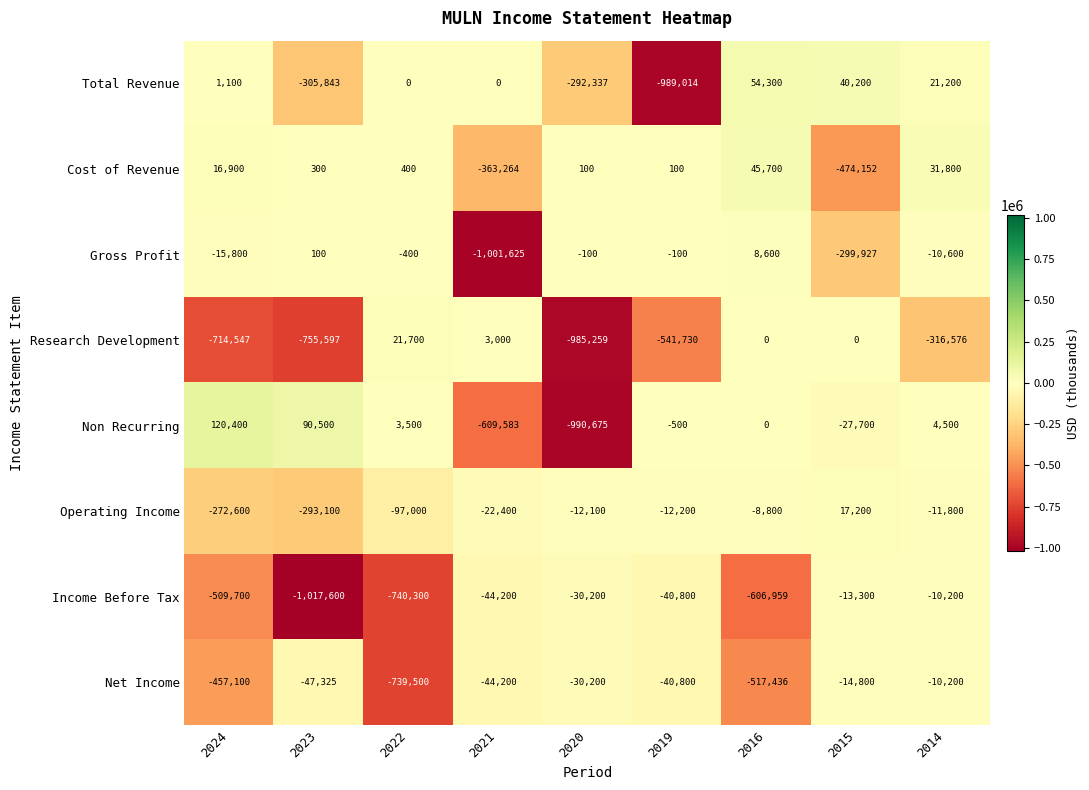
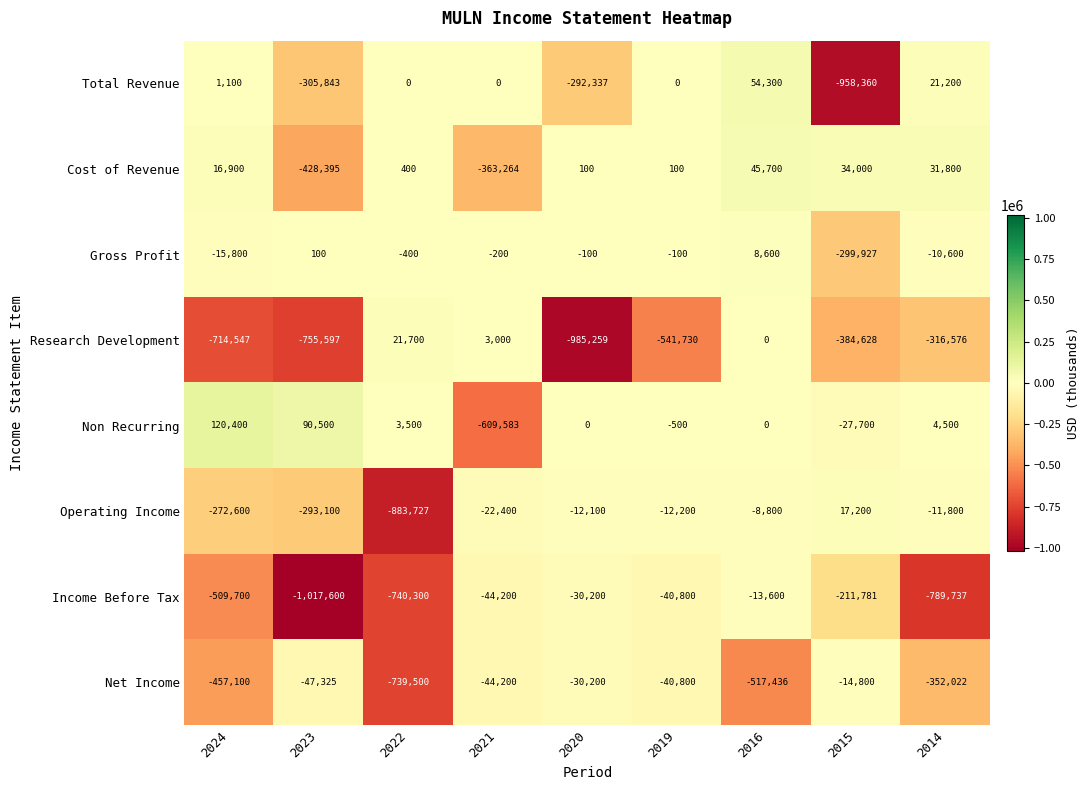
Total Revenue, 2019: -989,014 -> 0
Total Revenue, 2015: 40,200 -> -958,360
Cost of Revenue, 2023: 300 -> -428,395
Cost of Revenue, 2015: -474,152 -> 34,000
Gross Profit, 2021: -1,001,625 -> -200
Research Development, 2015: 0 -> -384,628
Non Recurring, 2020: -990,675 -> 0
Operating Income, 2022: -97,000 -> -883,727
Income Before Tax, 2016: -606,959 -> -13,600
Income Before Tax, 2015: -13,300 -> -211,781
Income Before Tax, 2014: -10,200 -> -789,737
Net Income, 2014: -10,200 -> -352,022
